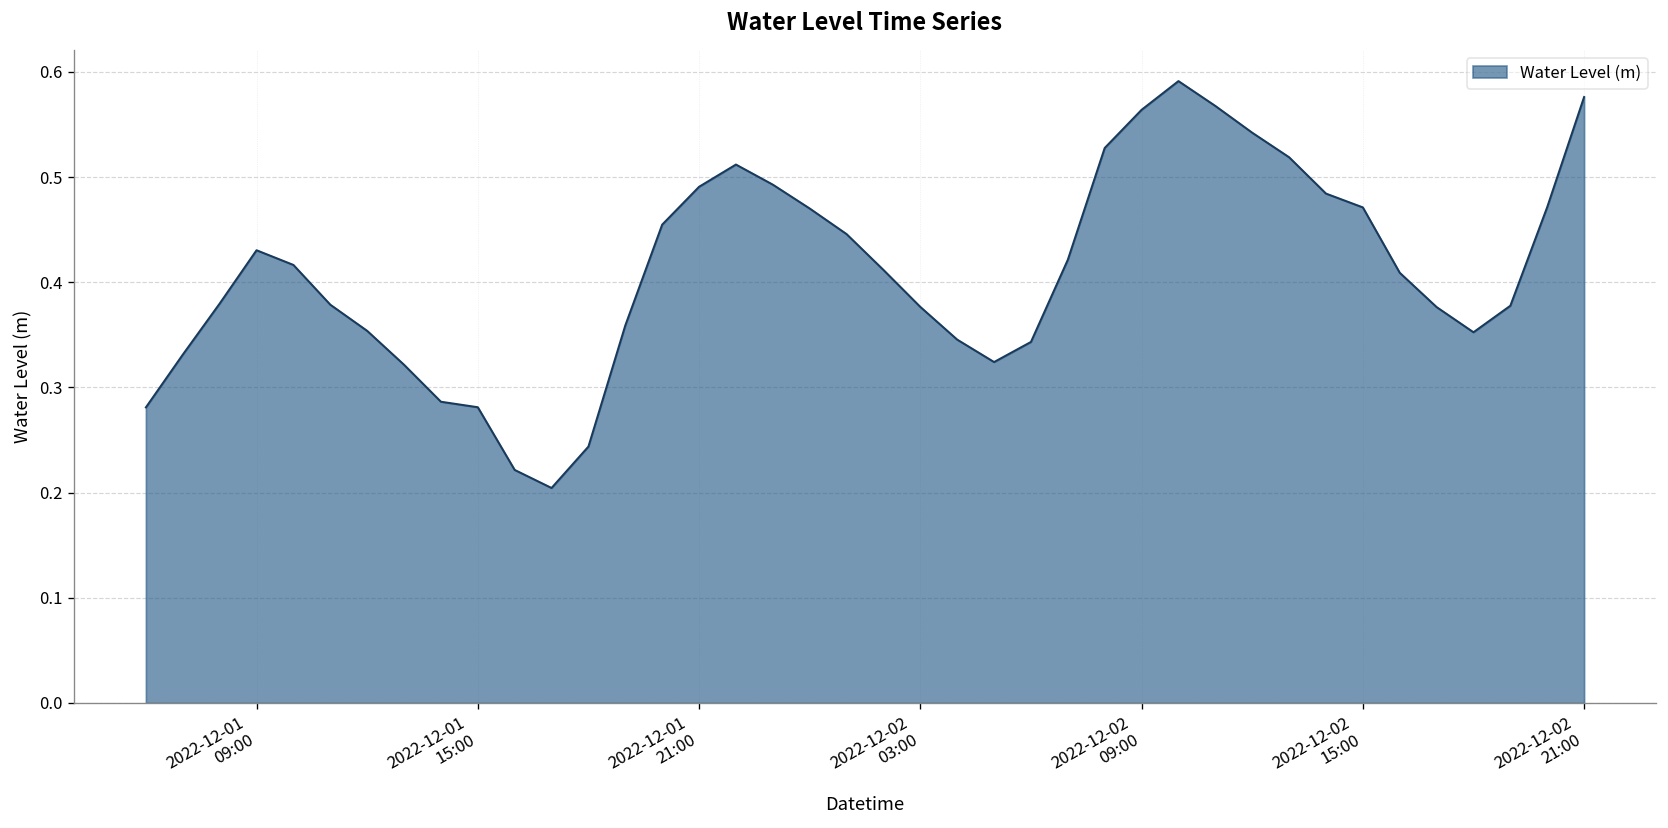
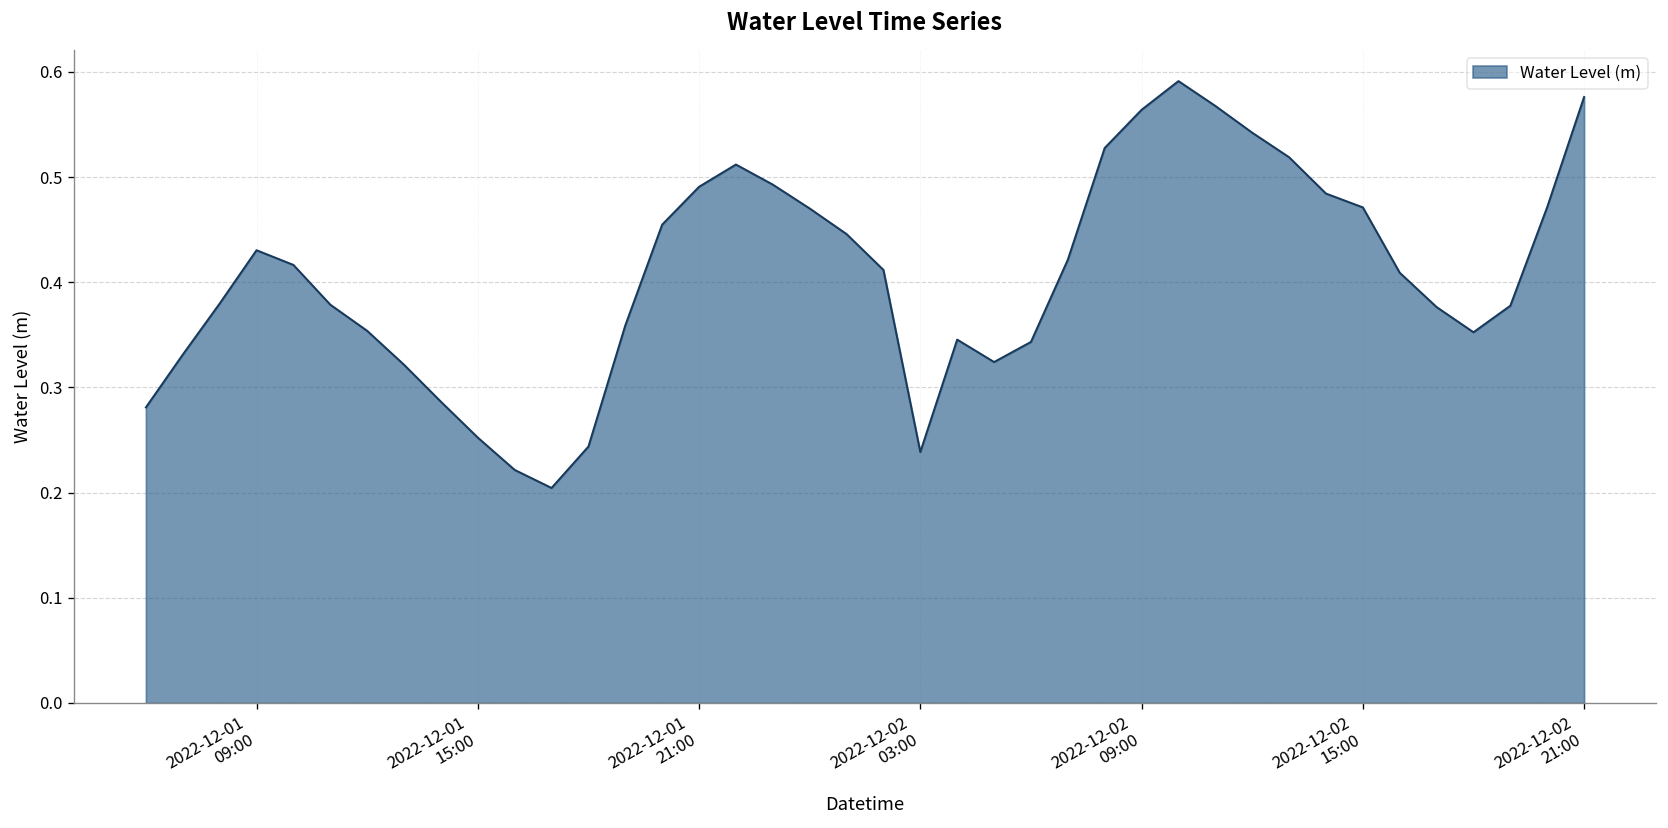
2022-12-01 15:00: 0.28 -> 0.25
2022-12-02 03:00: 0.38 -> 0.24
